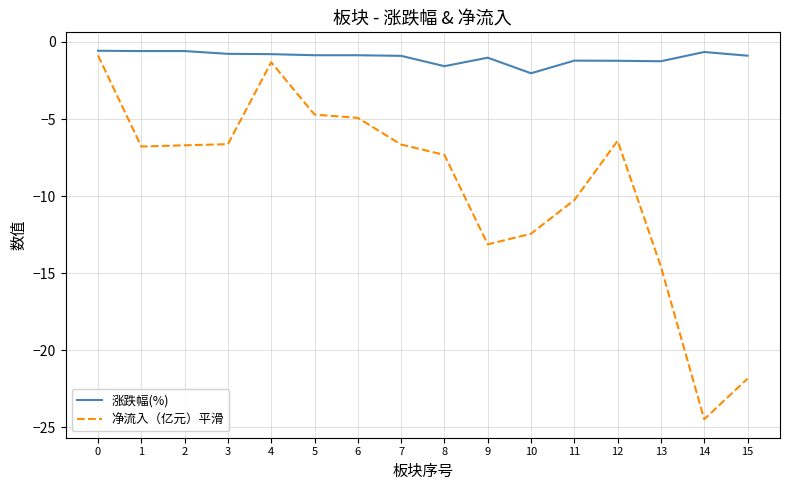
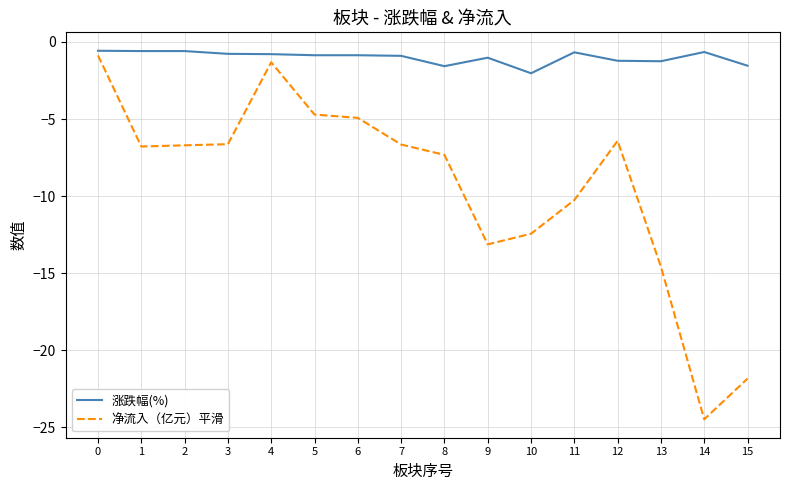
涨跌幅(%), 11: -1.2 -> -0.7
涨跌幅(%), 15: -0.9 -> -1.5
